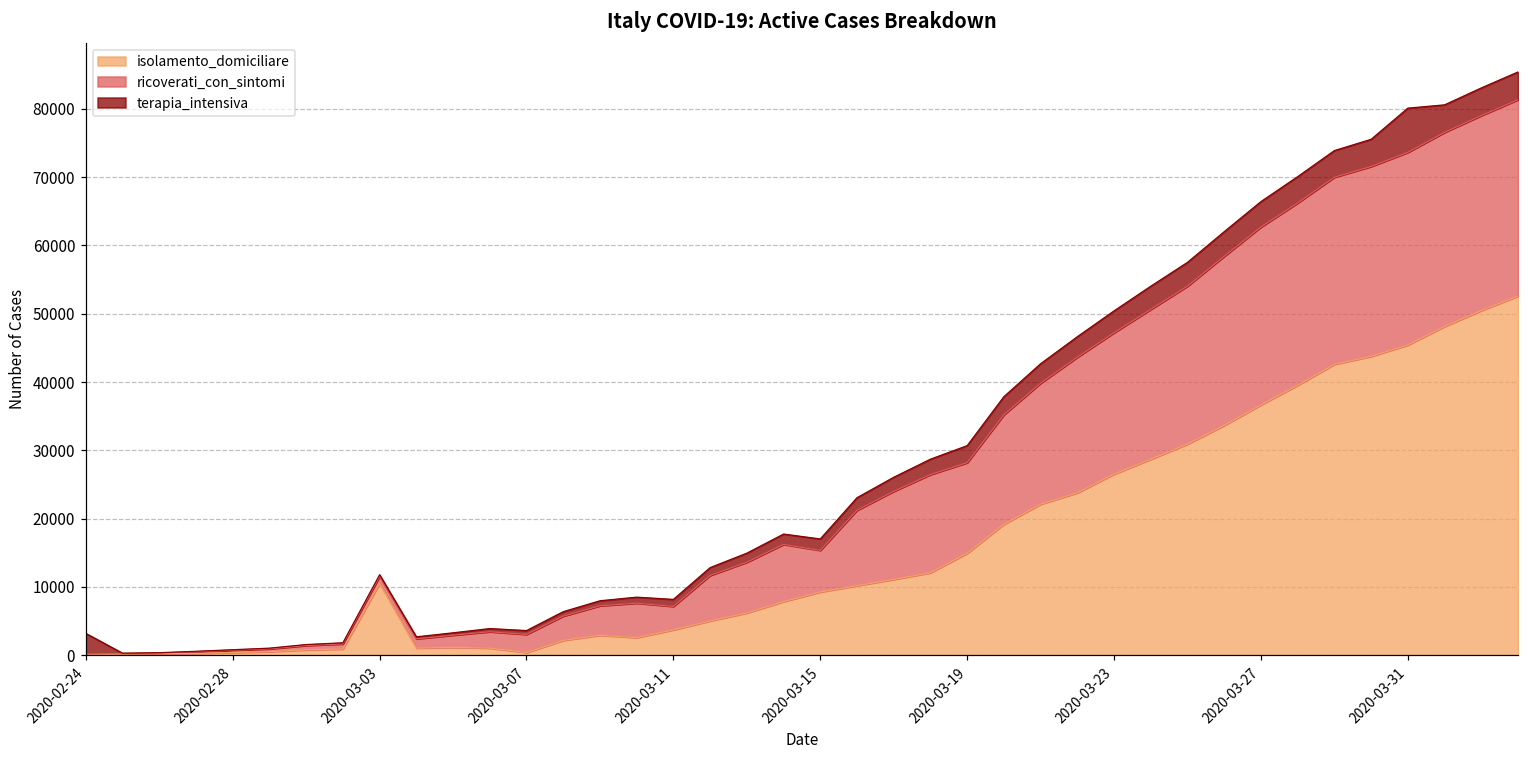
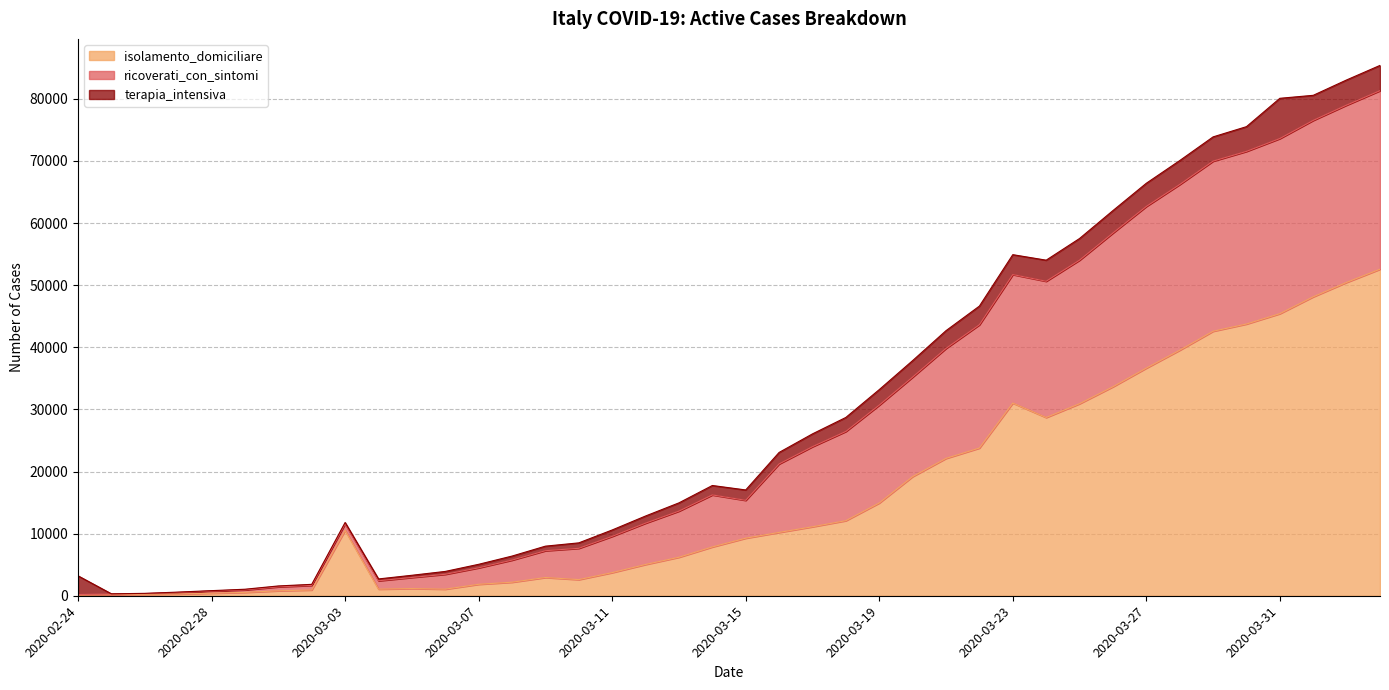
isolamento_domiciliare, 2020-03-07: 0 -> 2000
ricoverati_con_sintomi, 2020-03-11: 3000 -> 6000
ricoverati_con_sintomi, 2020-03-19: 13000 -> 16000
isolamento_domiciliare, 2020-03-23: 27000 -> 31000
